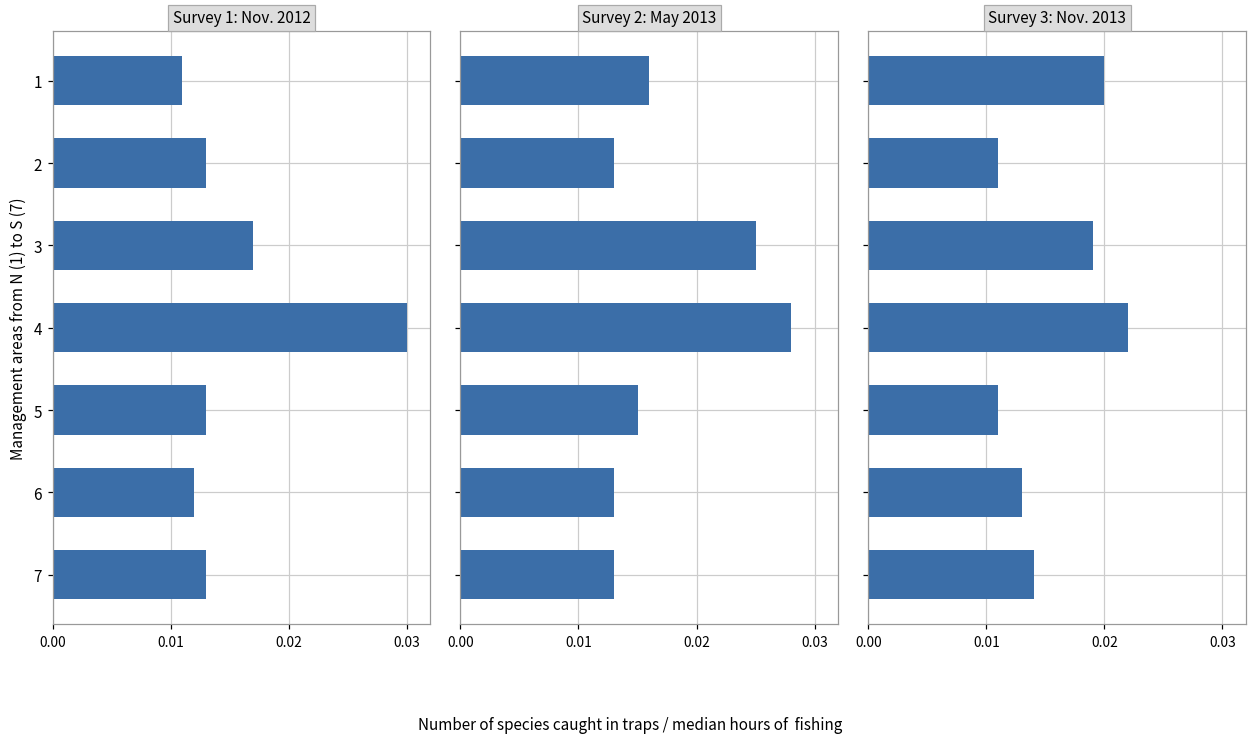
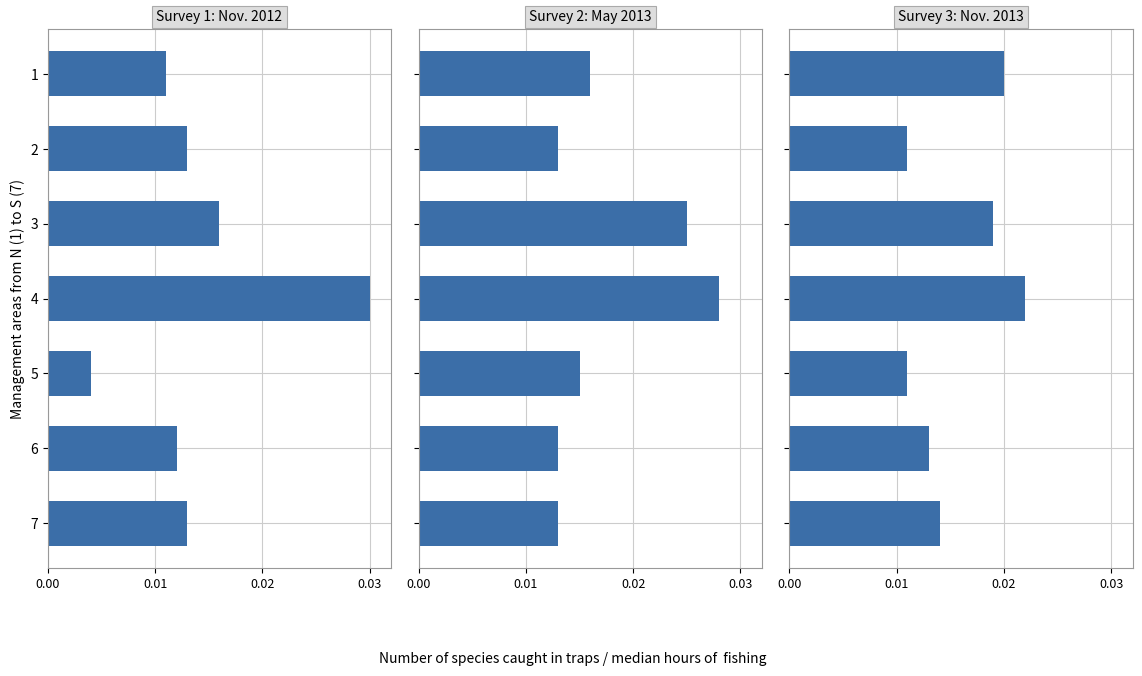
Survey 1: Nov. 2012, 3: 0.017 -> 0.016
Survey 1: Nov. 2012, 5: 0.013 -> 0.004
